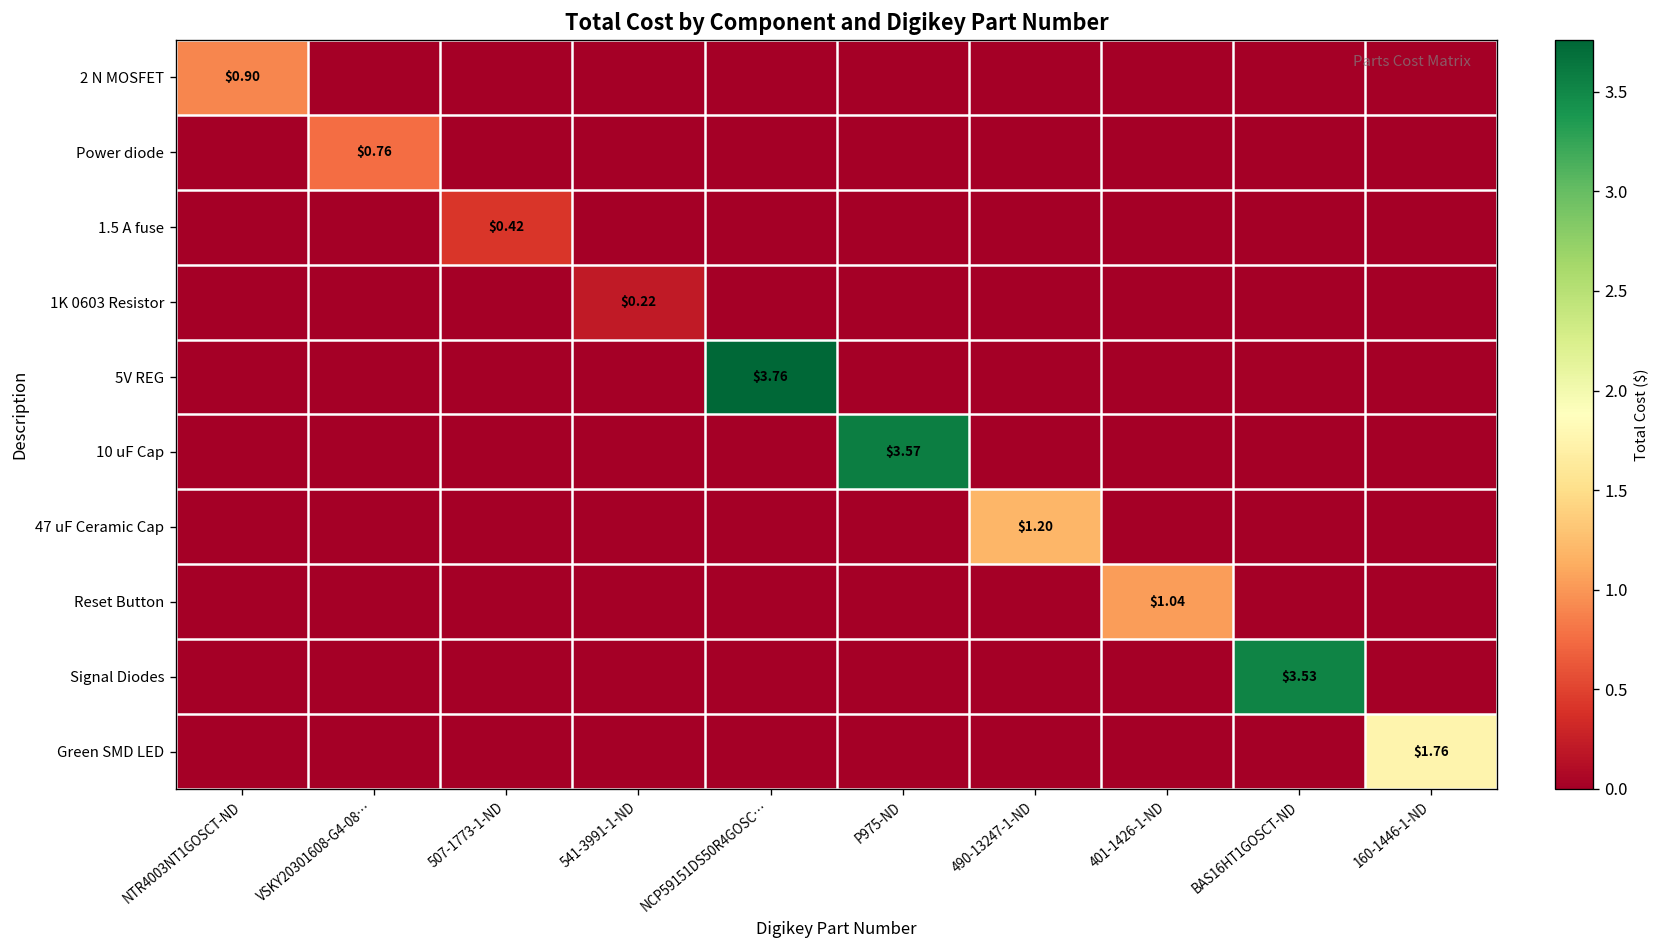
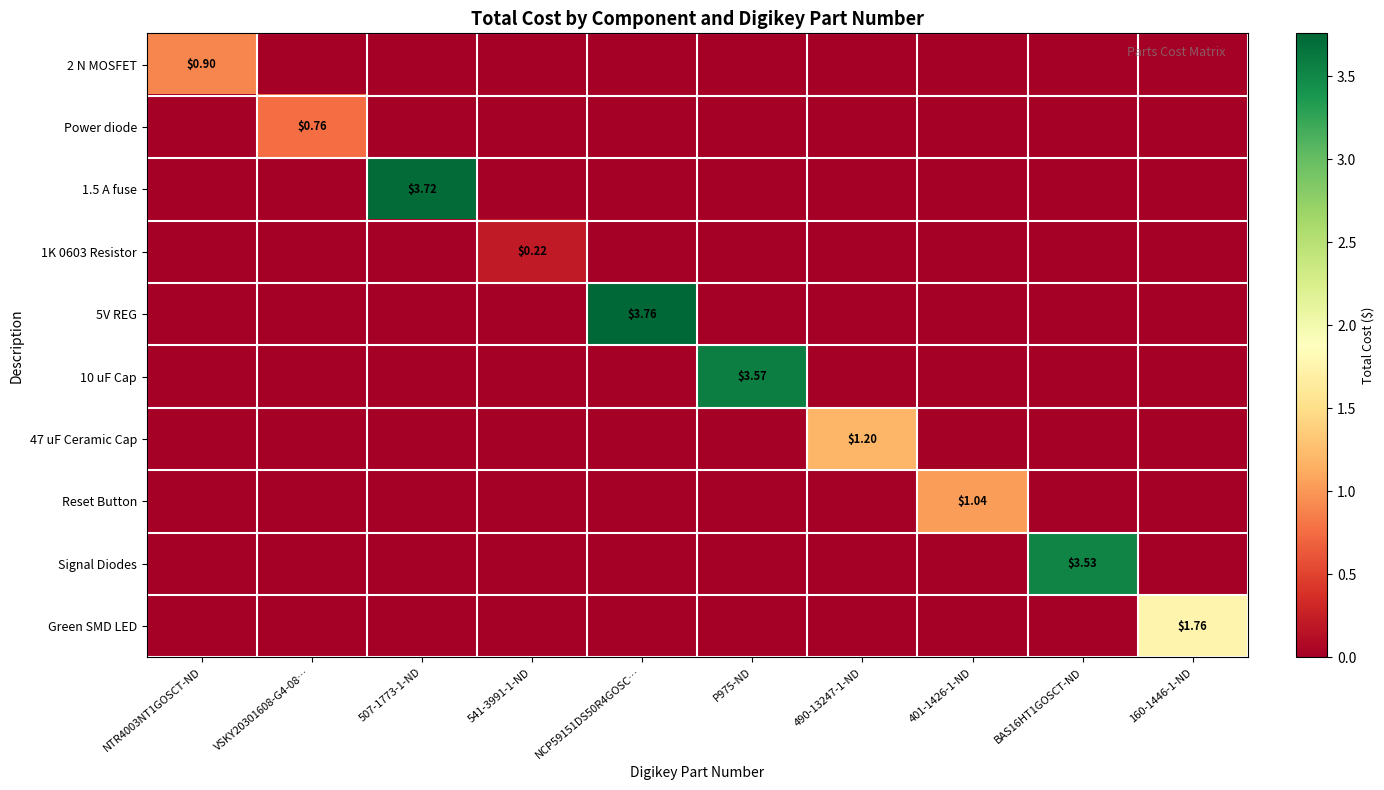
1.5 A fuse, 507-1773-1-ND: $0.42 -> $3.72
